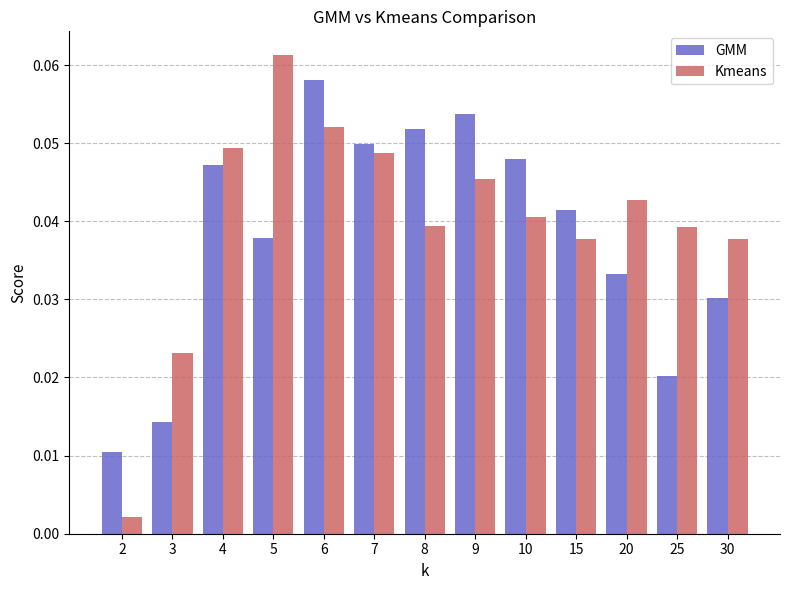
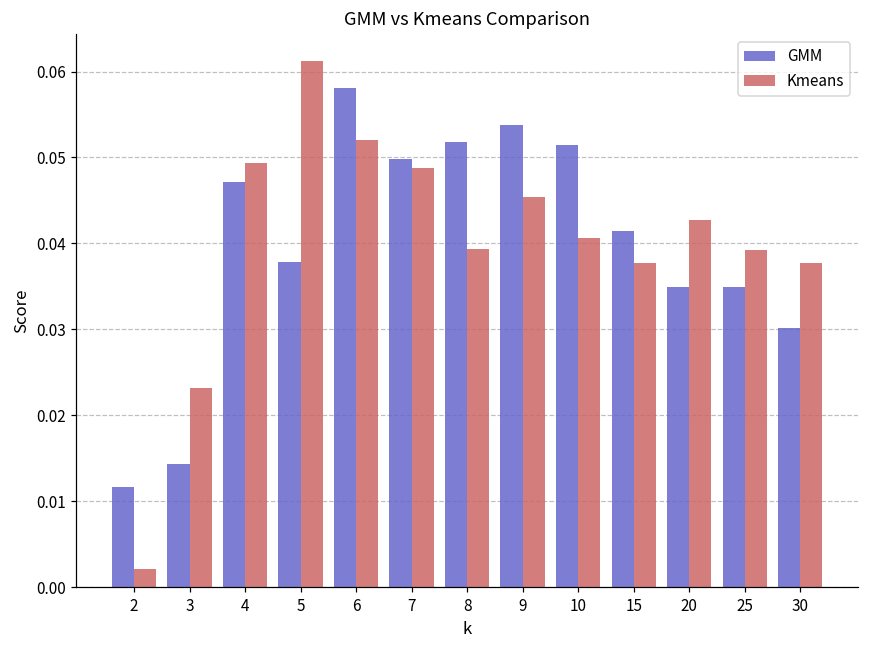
GMM, 2: 0.010 -> 0.012
GMM, 10: 0.048 -> 0.051
GMM, 20: 0.033 -> 0.035
GMM, 25: 0.020 -> 0.035
